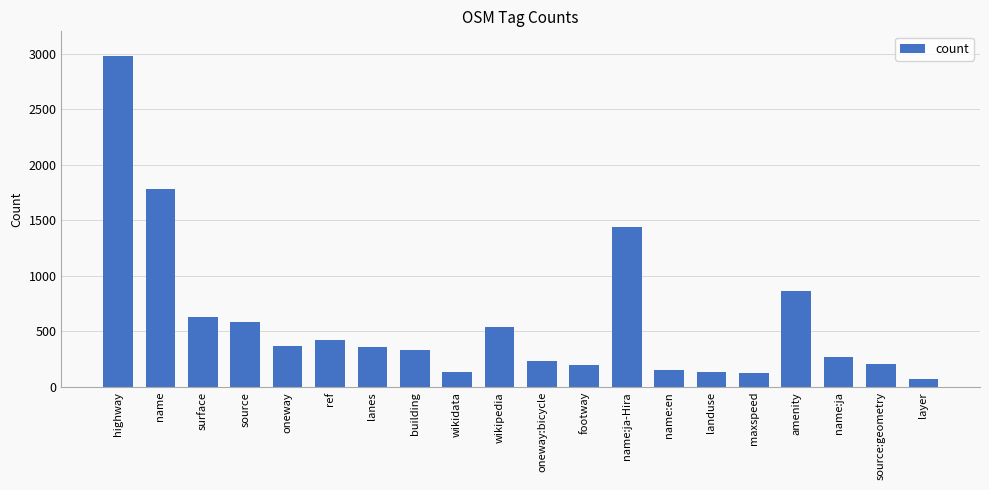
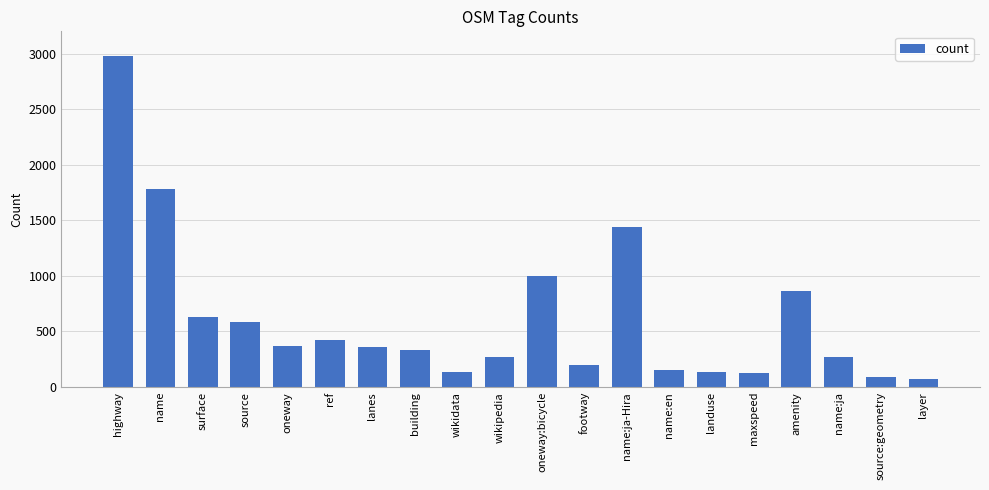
wikipedia: 540 -> 270
oneway:bicycle: 240 -> 1000
source:geometry: 200 -> 90
